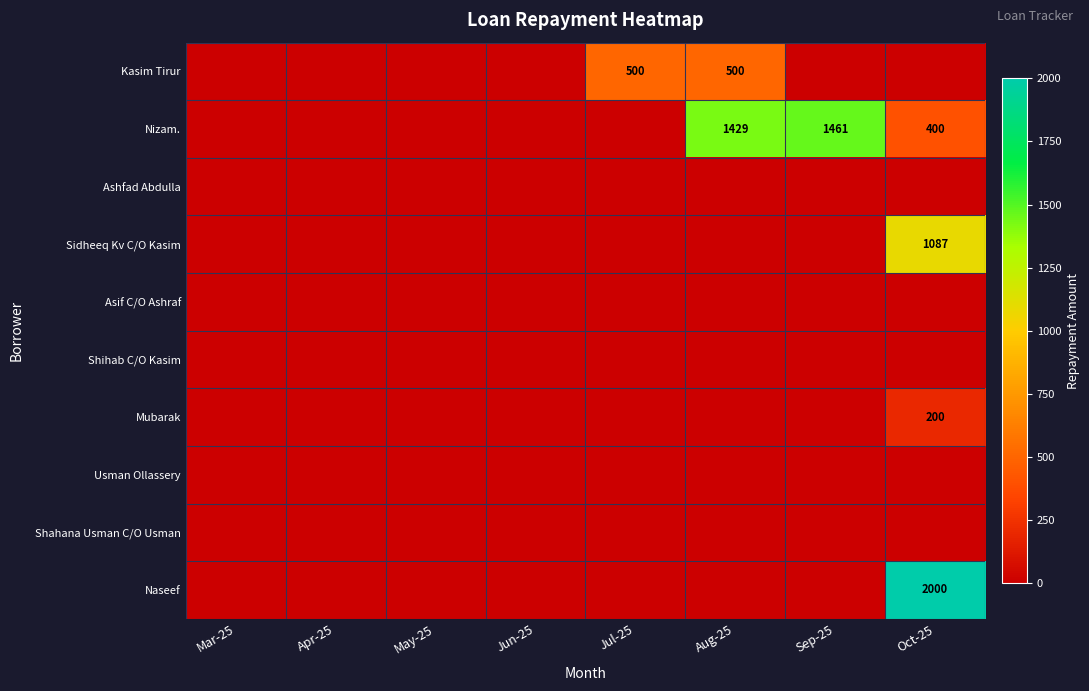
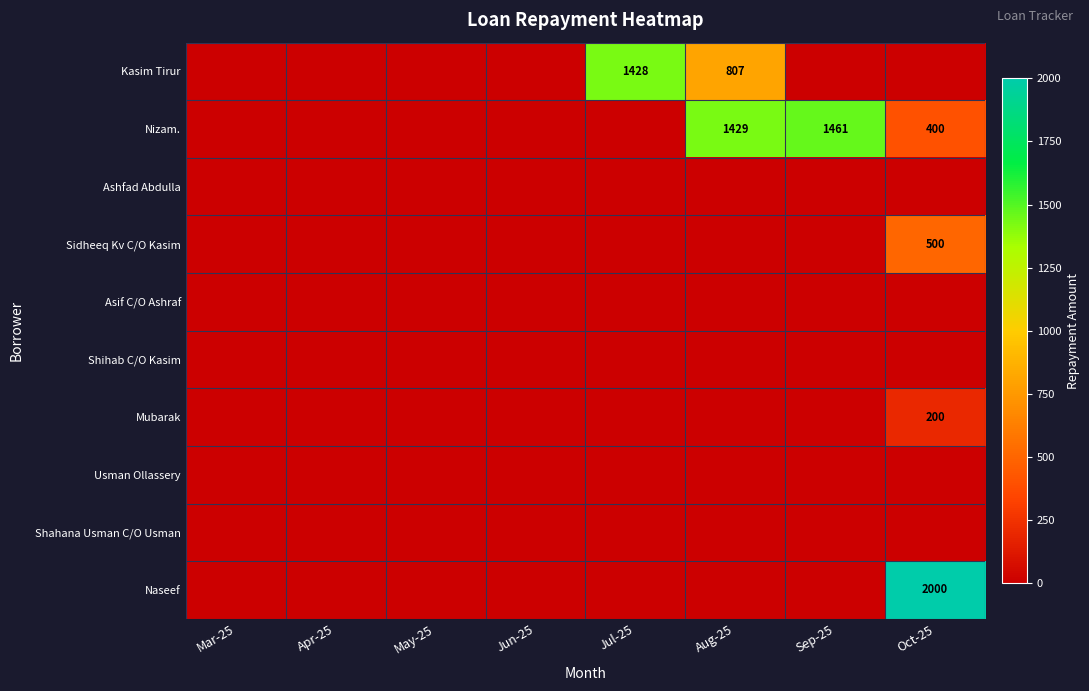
Kasim Tirur, Jul-25: 500 -> 1428
Kasim Tirur, Aug-25: 500 -> 807
Sidheeq Kv C/O Kasim, Oct-25: 1087 -> 500
